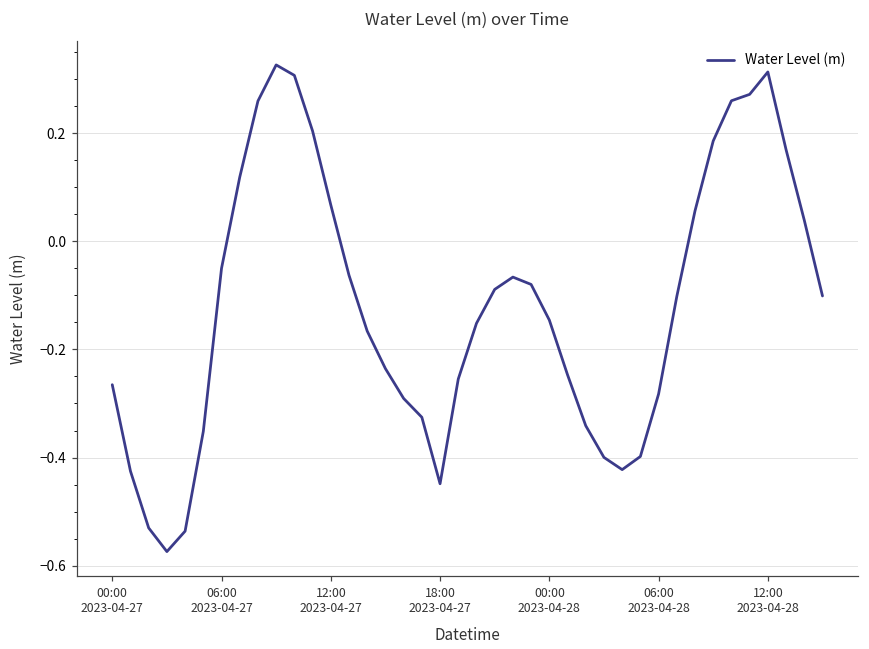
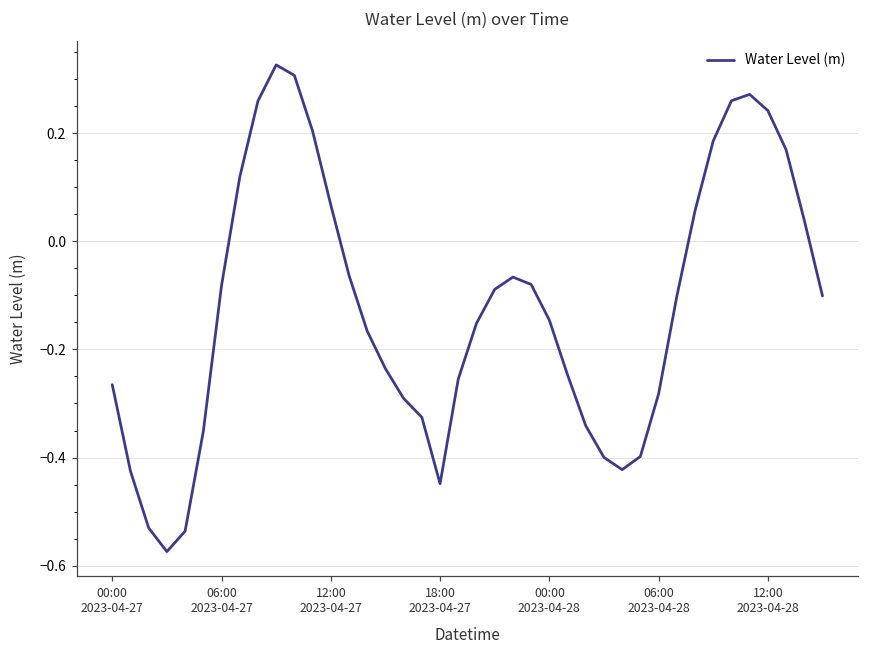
06:00 2023-04-27: -0.05 -> -0.08
12:00 2023-04-28: 0.31 -> 0.24
